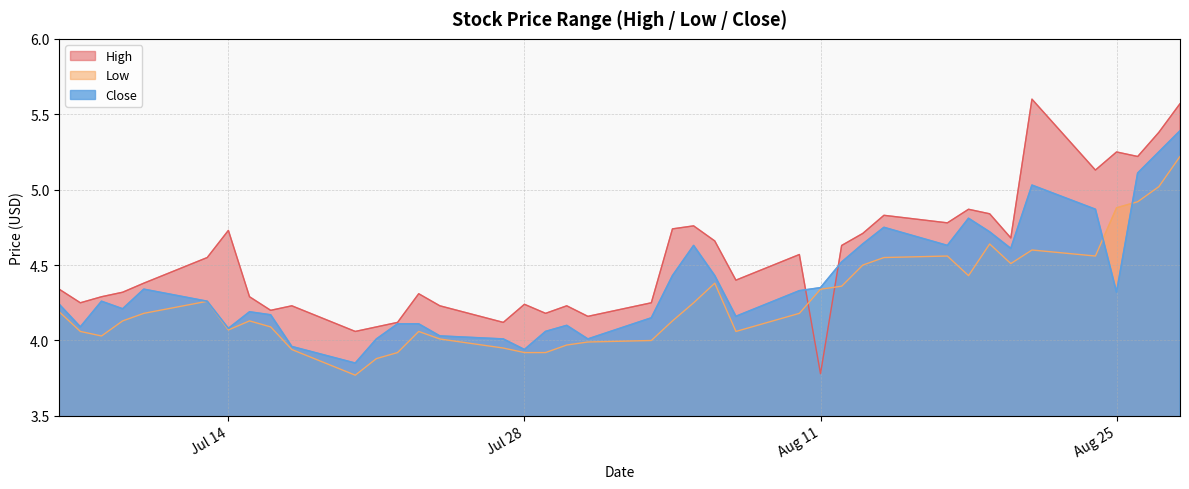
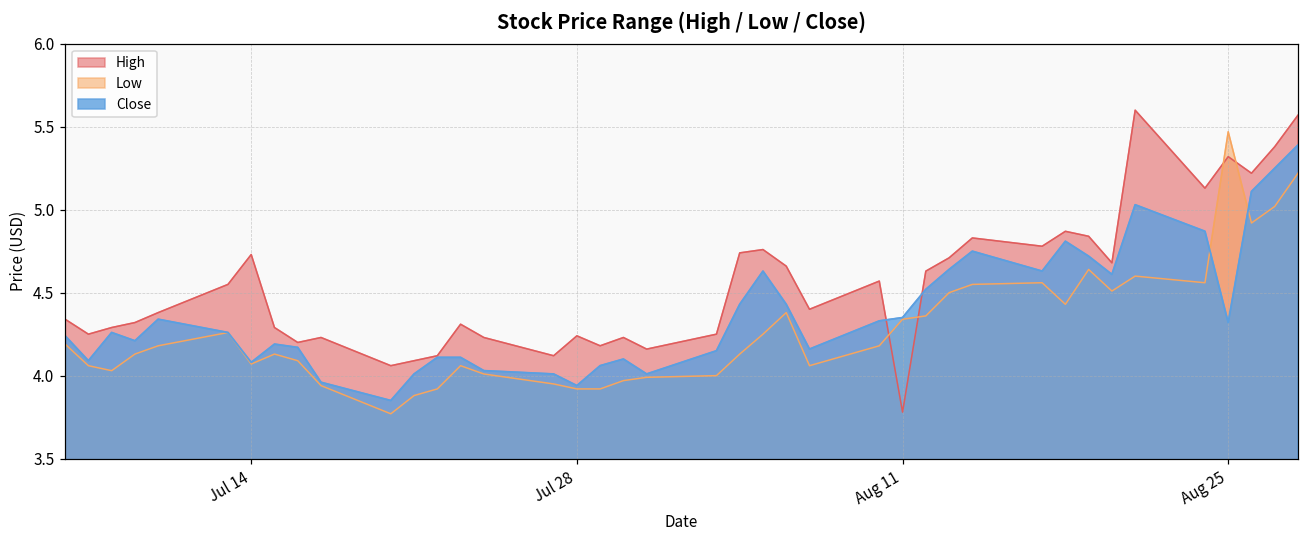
High, Aug 25: 5.25 -> 5.32
Low, Aug 25: 4.88 -> 5.47
